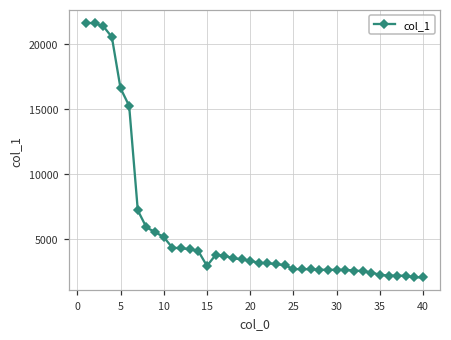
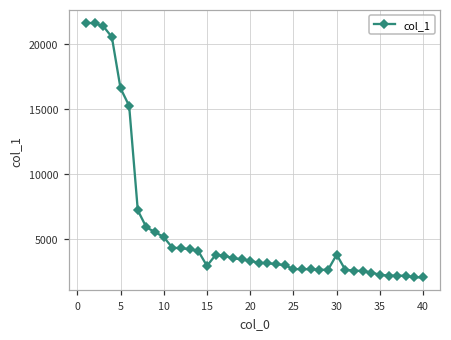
30: 2600 -> 3800
